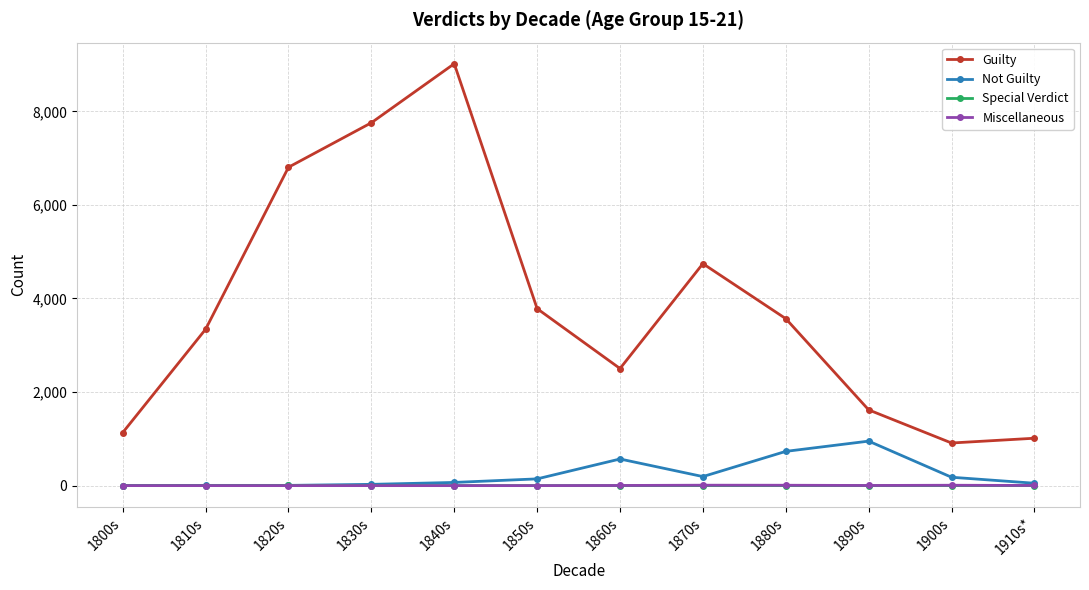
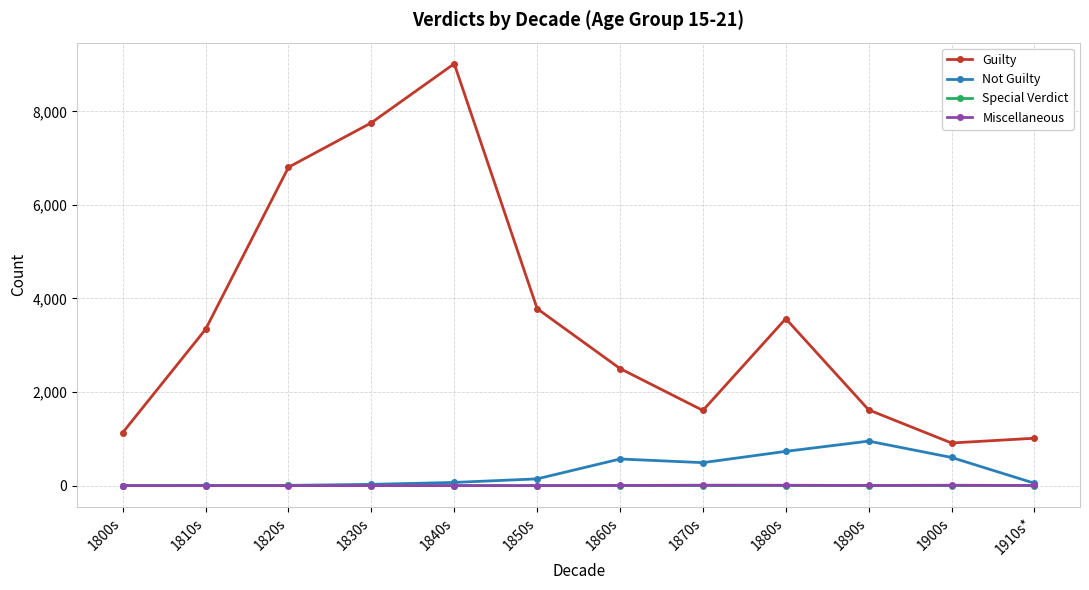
Guilty, 1870s: 4,700 -> 1,600
Not Guilty, 1870s: 200 -> 500
Not Guilty, 1900s: 200 -> 600
